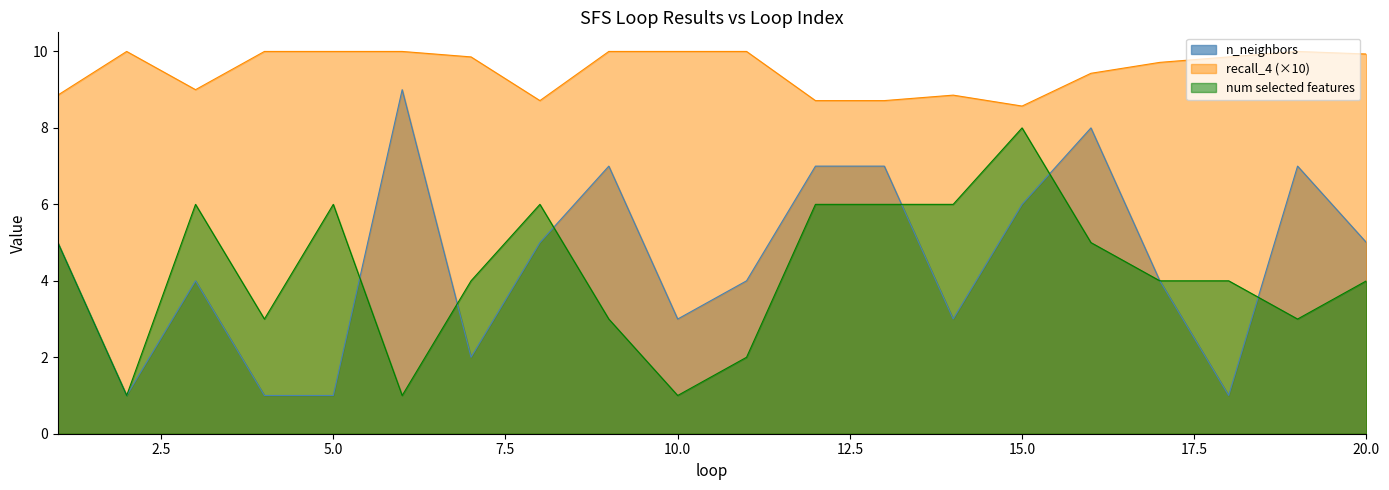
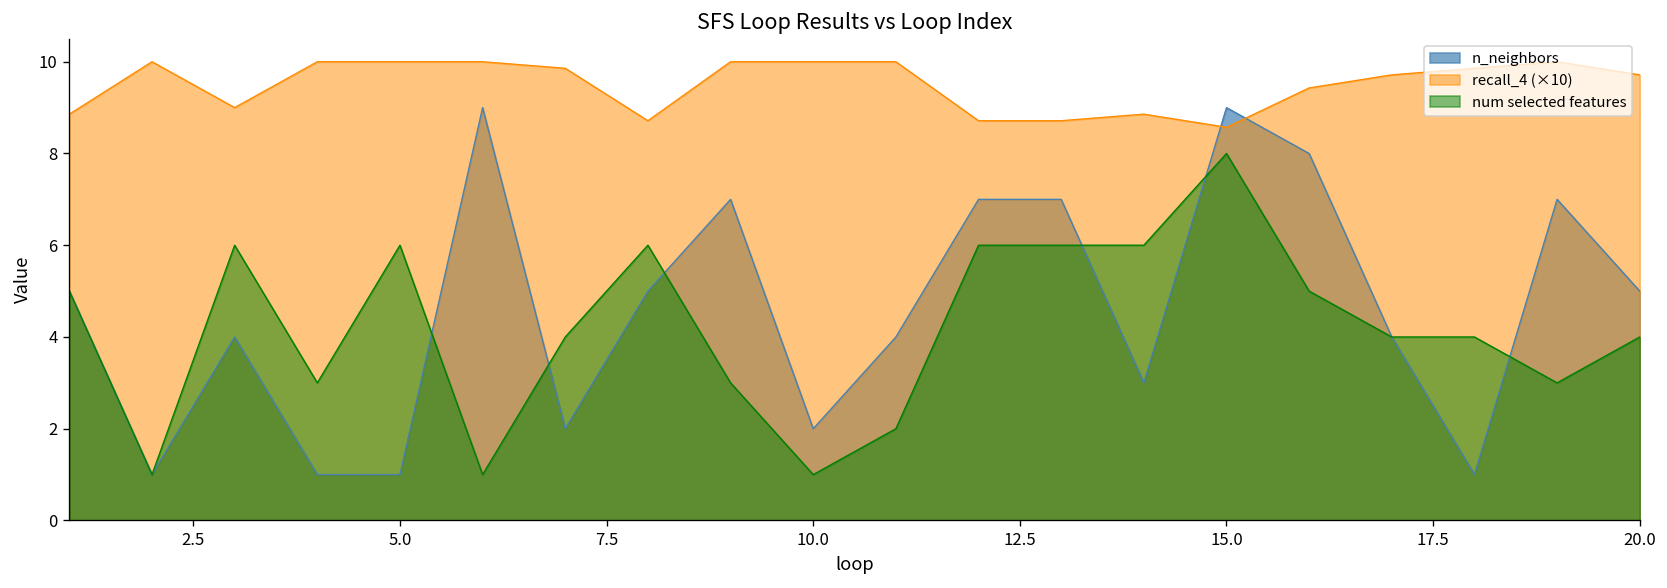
n_neighbors, 10.0: 3 -> 2
n_neighbors, 15.0: 6 -> 9
recall_4 (×10), 20.0: 9.9 -> 9.7
